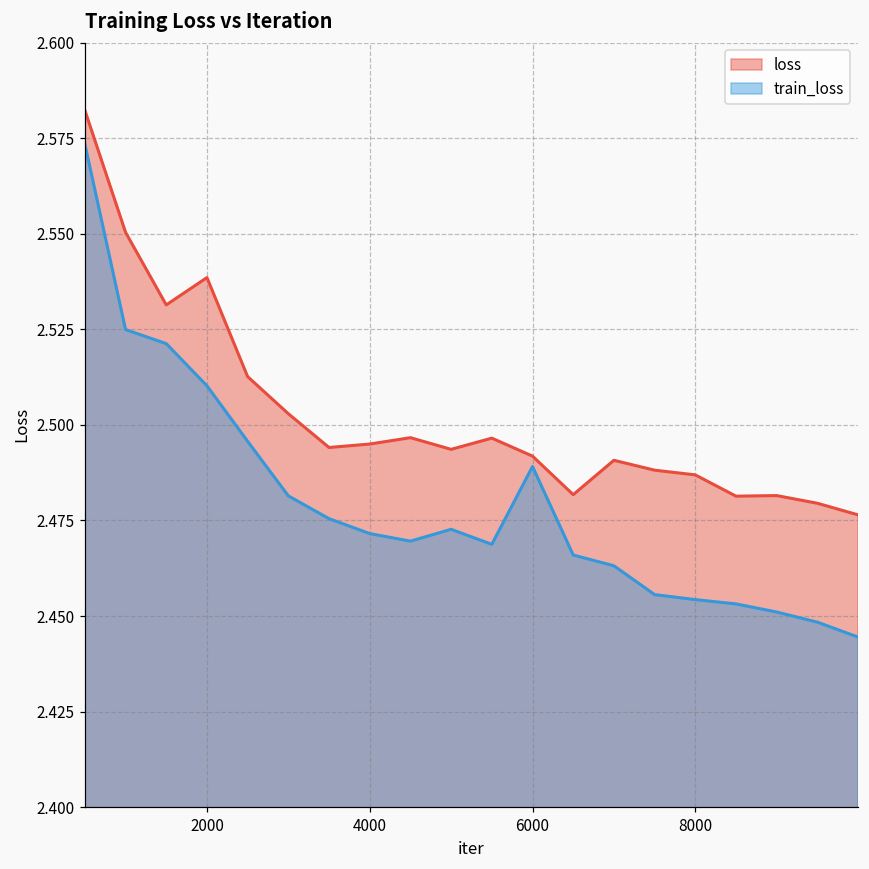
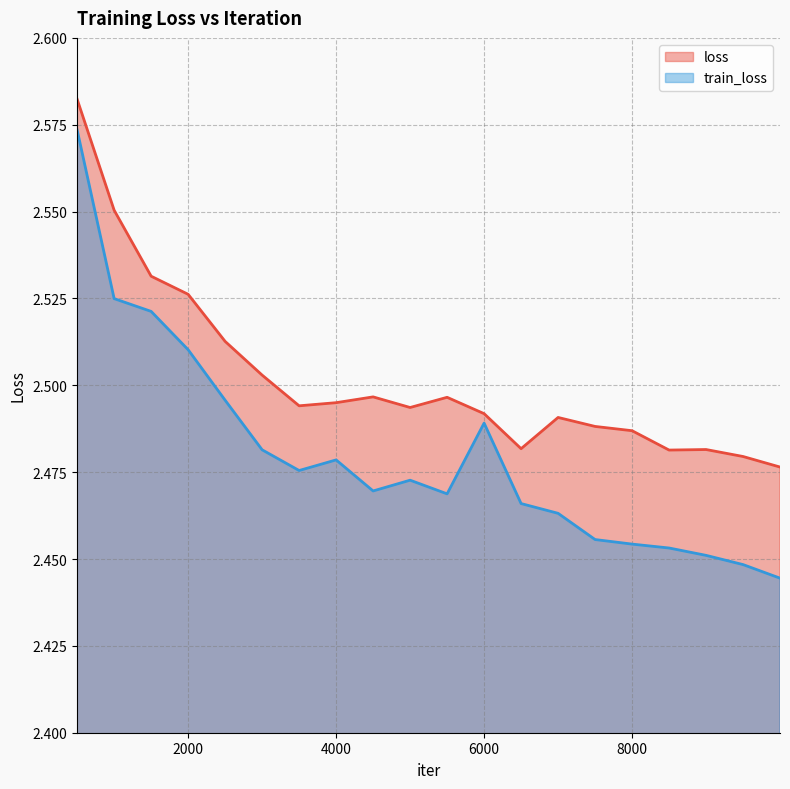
loss, 2000: 2.539 -> 2.526
train_loss, 4000: 2.472 -> 2.479
